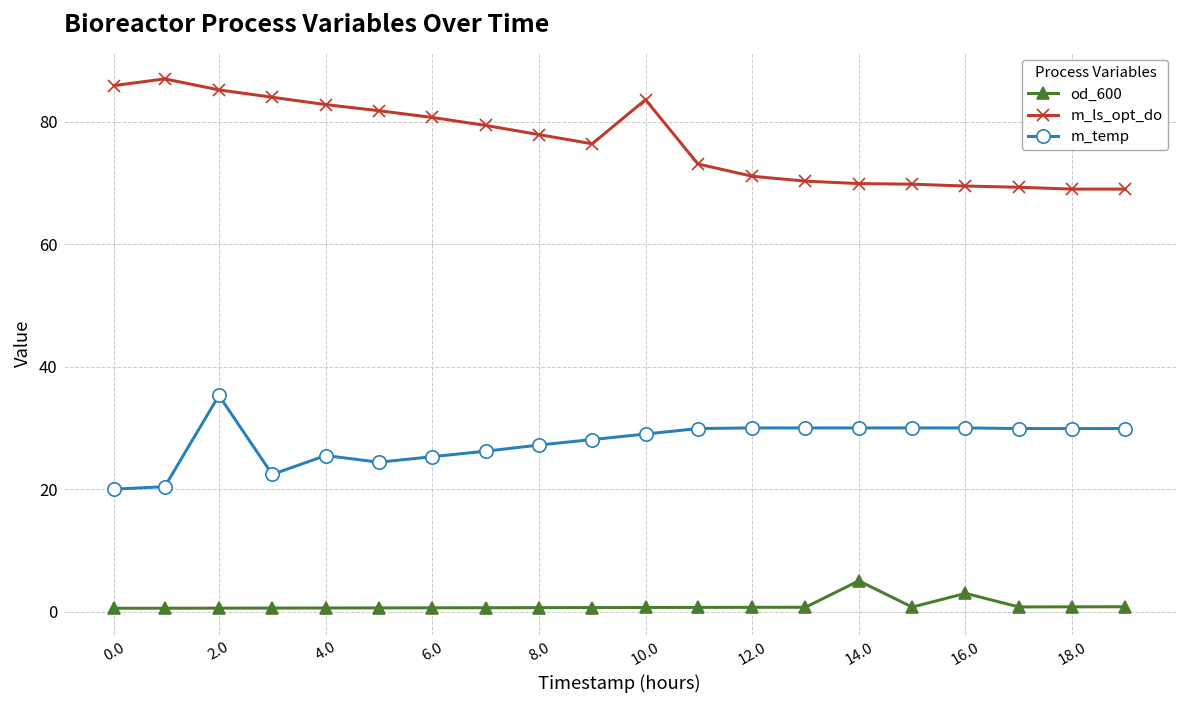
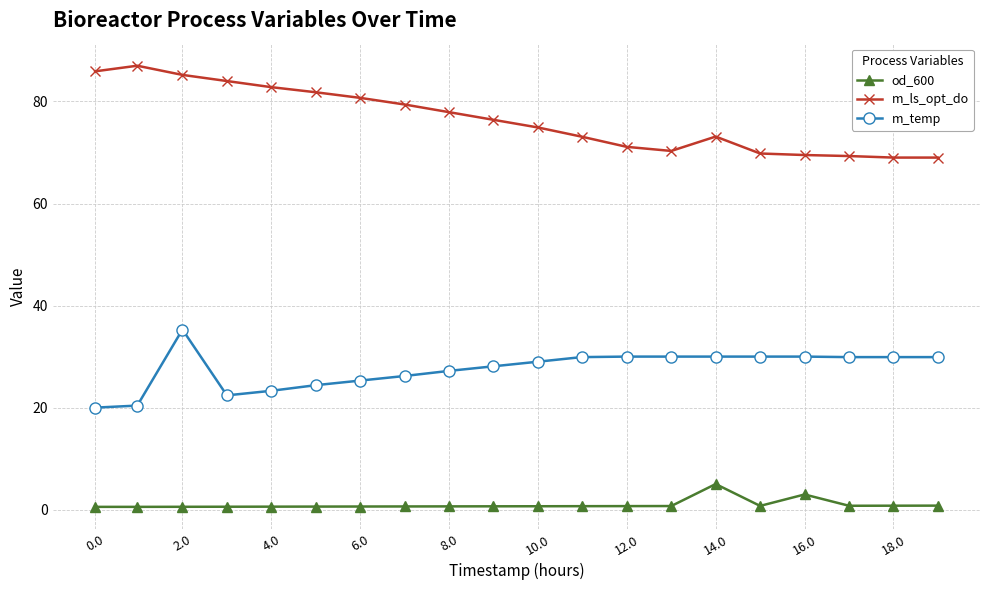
m_temp, 4.0: 25 -> 23
m_ls_opt_do, 10.0: 84 -> 75
m_ls_opt_do, 14.0: 70 -> 73
